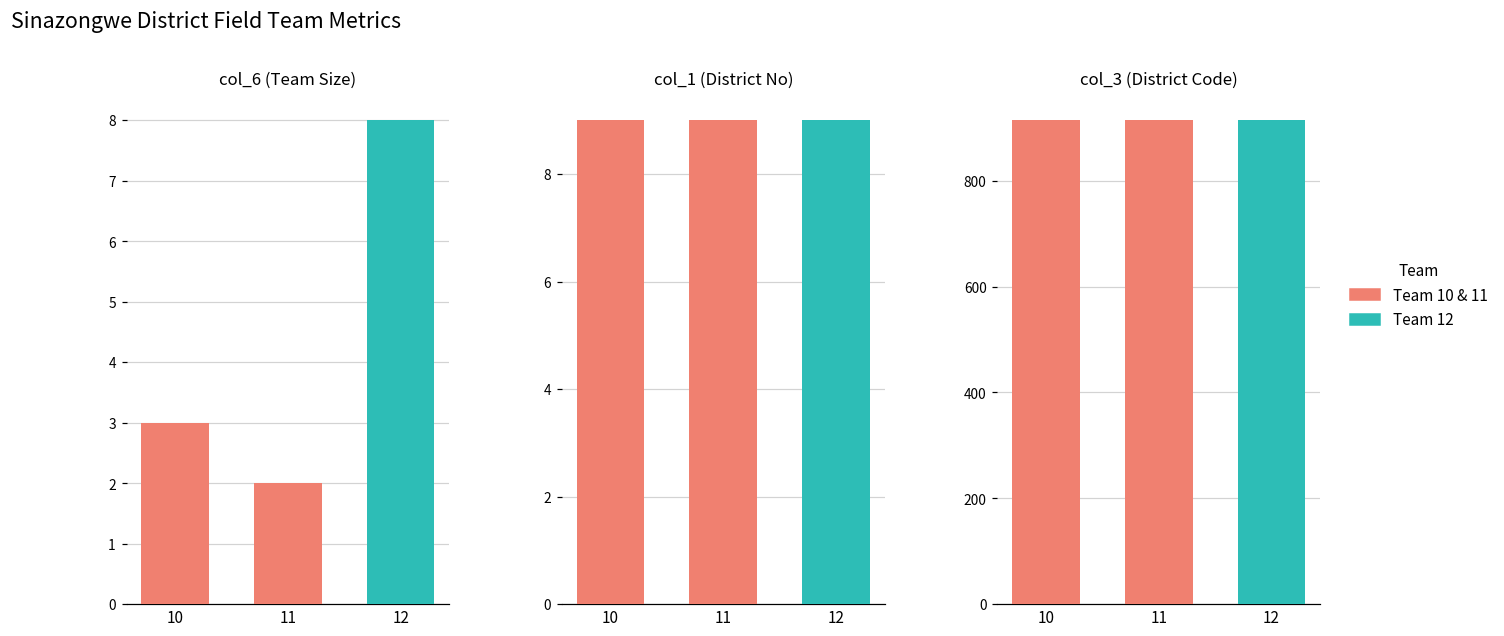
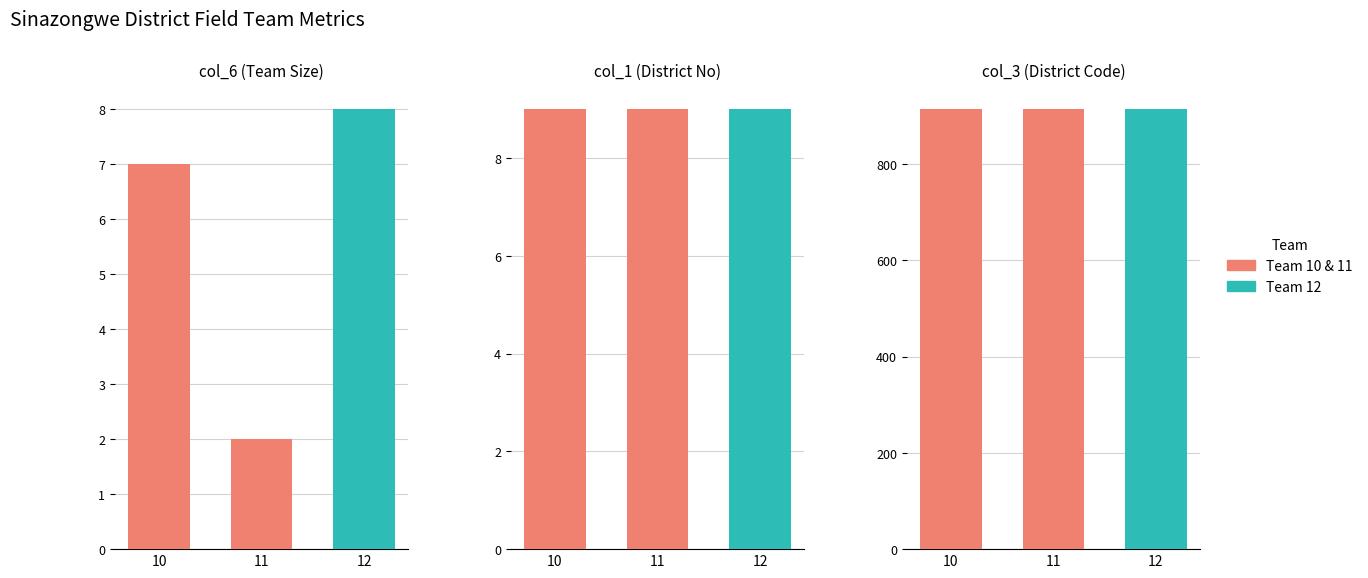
col_6 (Team Size), 10: 3 -> 7
